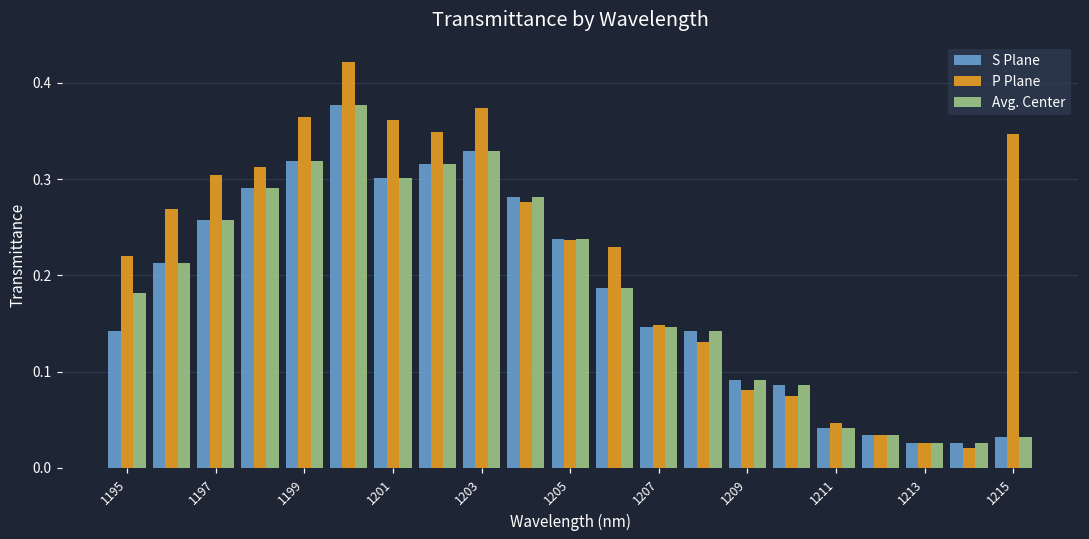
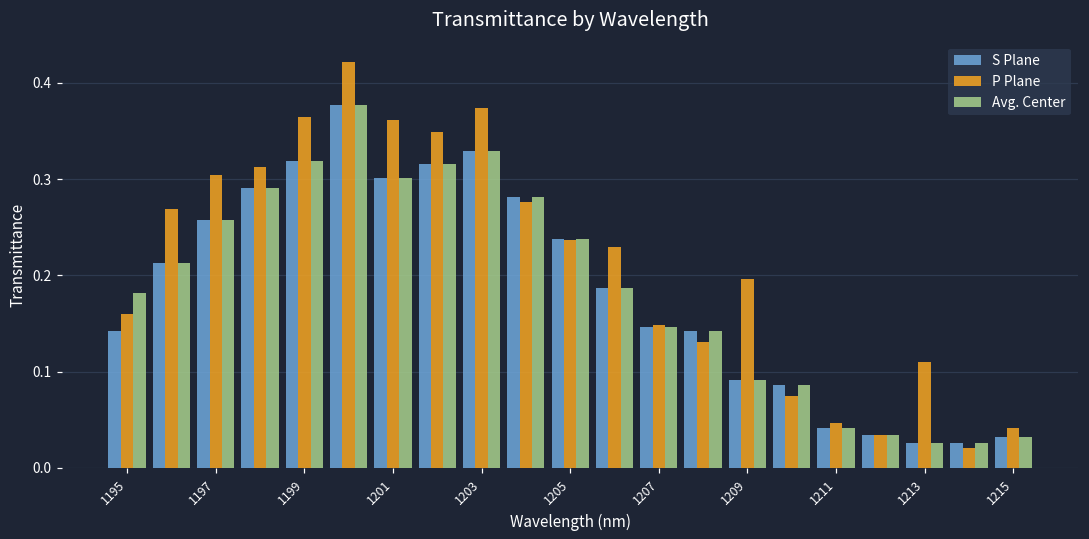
P Plane, 1195: 0.22 -> 0.16
P Plane, 1209: 0.08 -> 0.20
P Plane, 1213: 0.03 -> 0.11
P Plane, 1215: 0.35 -> 0.04
